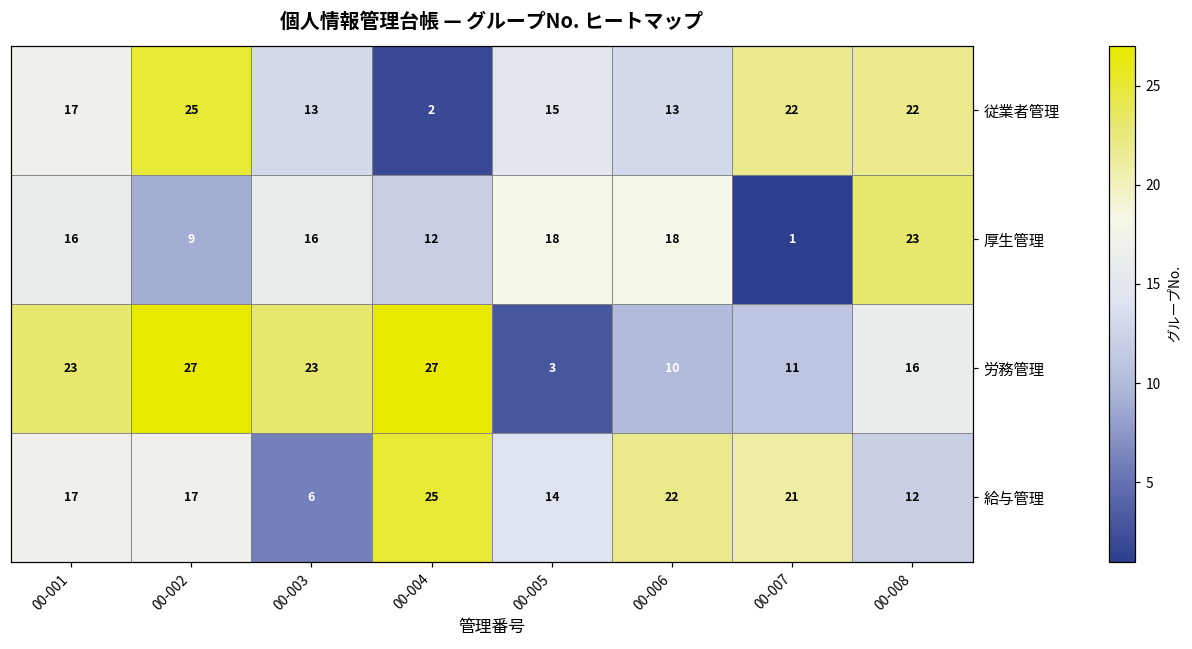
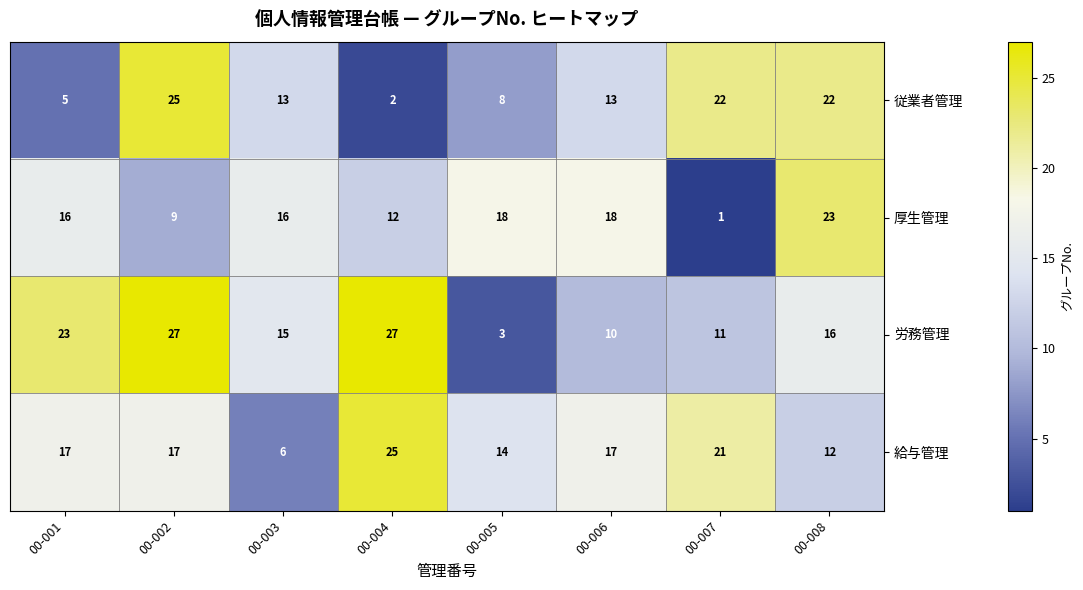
従業者管理, 00-001: 17 -> 5
従業者管理, 00-005: 15 -> 8
労務管理, 00-003: 23 -> 15
給与管理, 00-006: 22 -> 17
